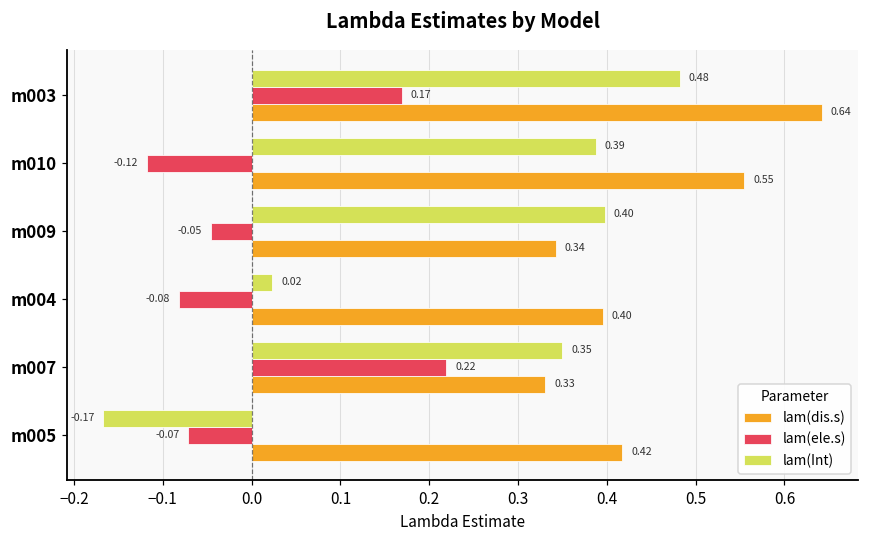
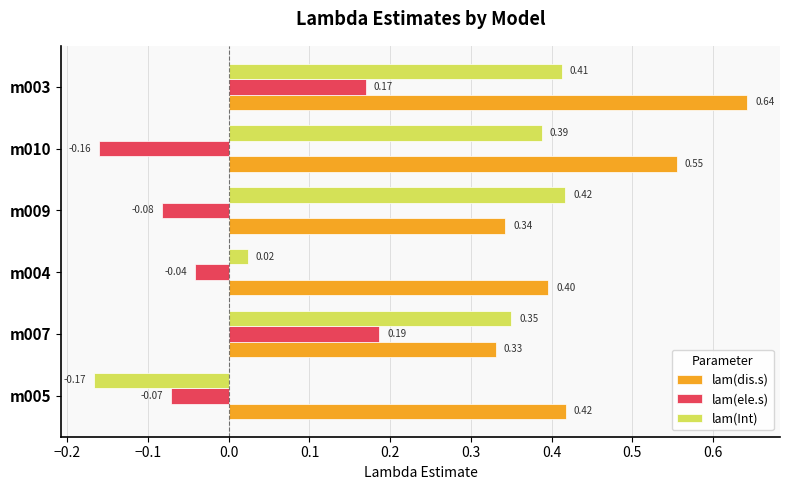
lam(Int), m003: 0.48 -> 0.41
lam(ele.s), m010: -0.12 -> -0.16
lam(Int), m009: 0.40 -> 0.42
lam(ele.s), m009: -0.05 -> -0.08
lam(ele.s), m004: -0.08 -> -0.04
lam(ele.s), m007: 0.22 -> 0.19
